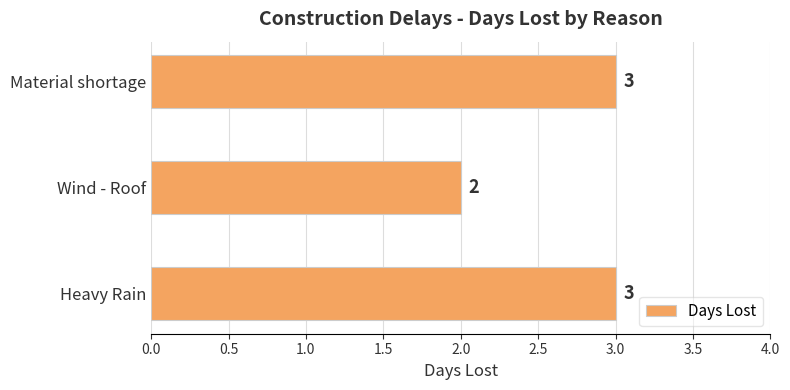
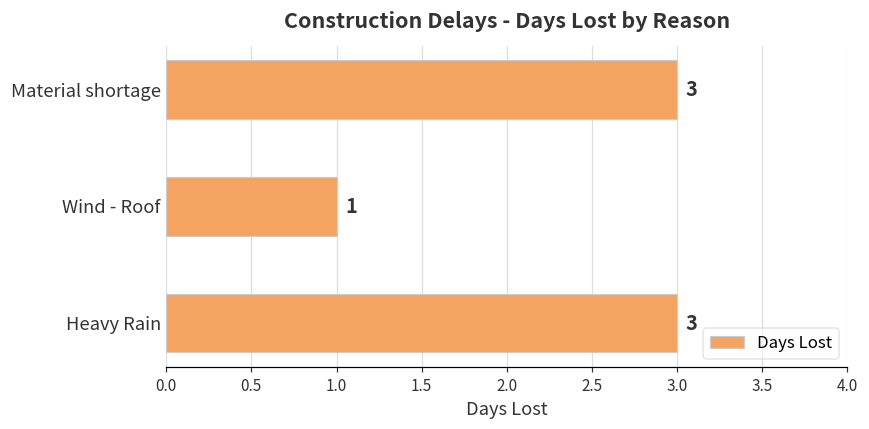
Wind - Roof: 2 -> 1
